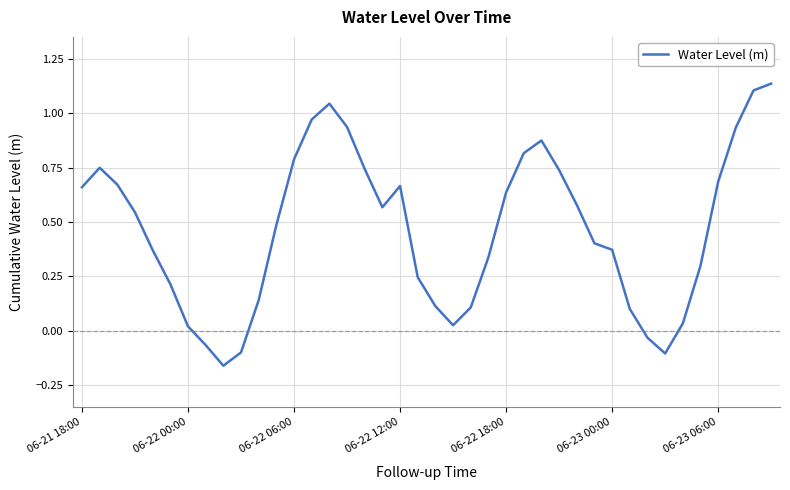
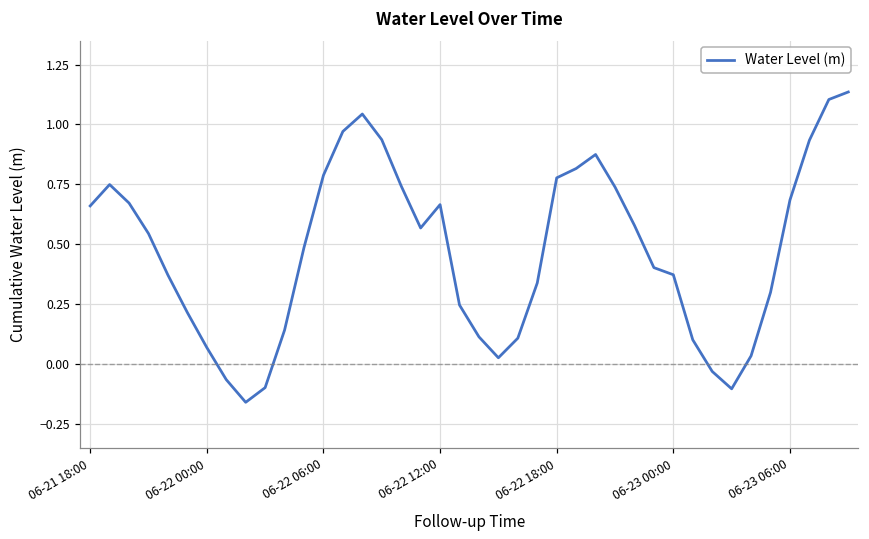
06-22 00:00: 0.02 -> 0.07
06-22 18:00: 0.64 -> 0.78
